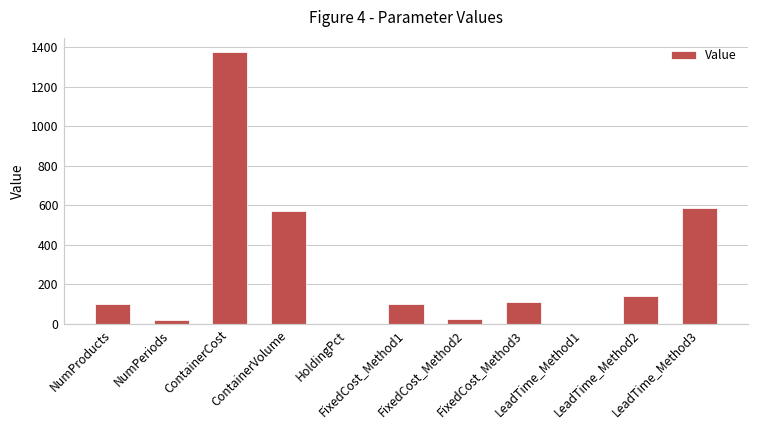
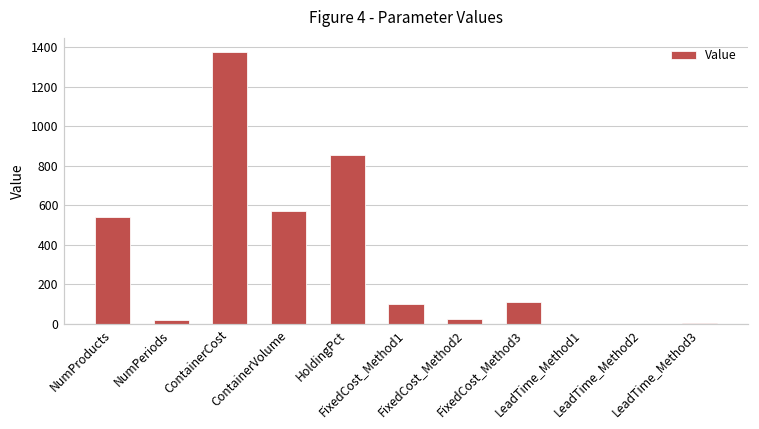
NumProducts: 100 -> 540
HoldingPct: 0 -> 860
LeadTime_Method2: 140 -> 0
LeadTime_Method3: 590 -> 0
